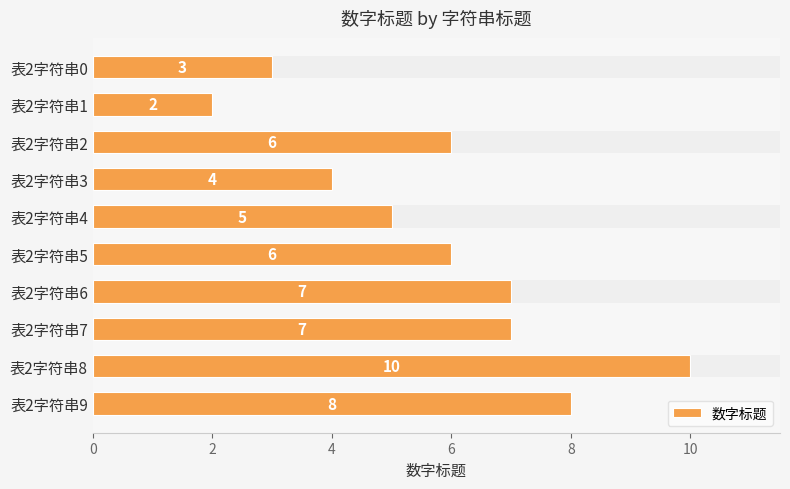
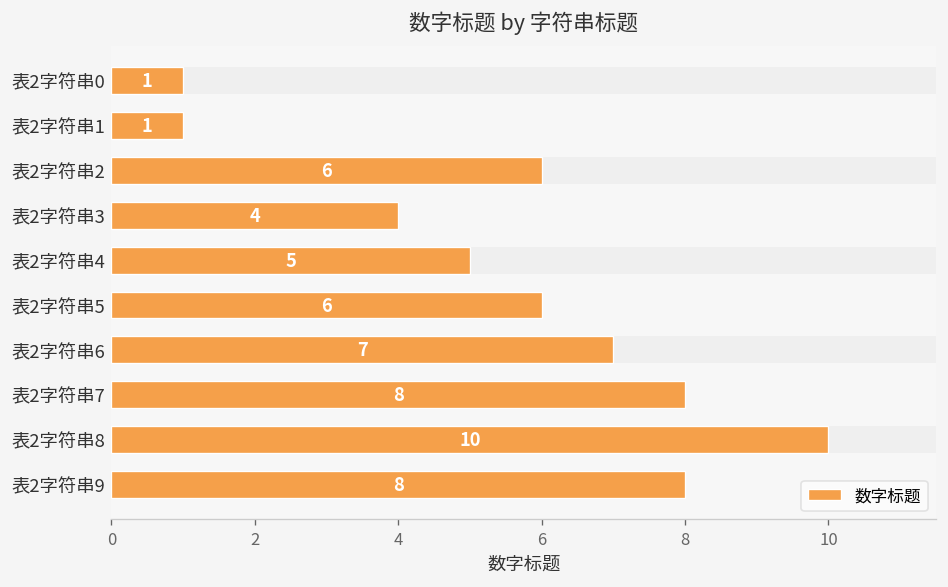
数字标题, 表2字符串0: 3 -> 1
数字标题, 表2字符串1: 2 -> 1
数字标题, 表2字符串7: 7 -> 8
